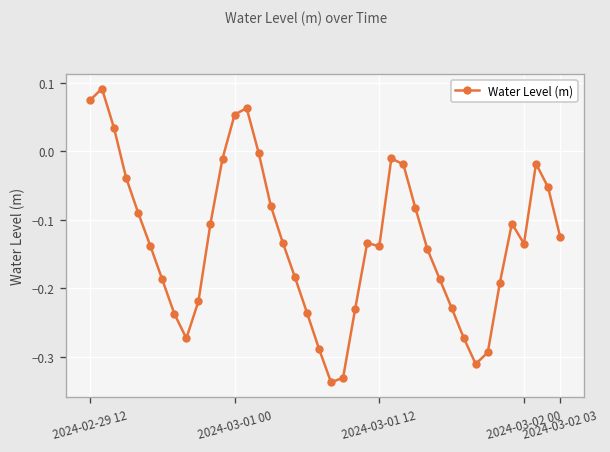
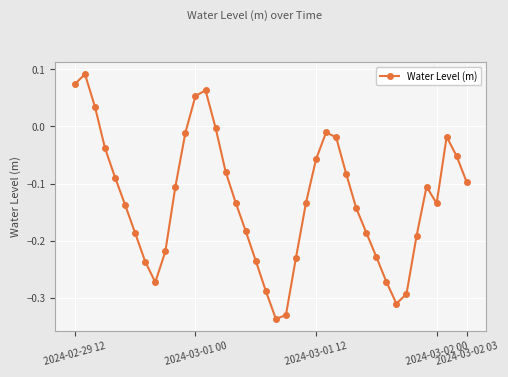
2024-03-01 12: -0.14 -> -0.06
2024-03-02 03: -0.12 -> -0.10
